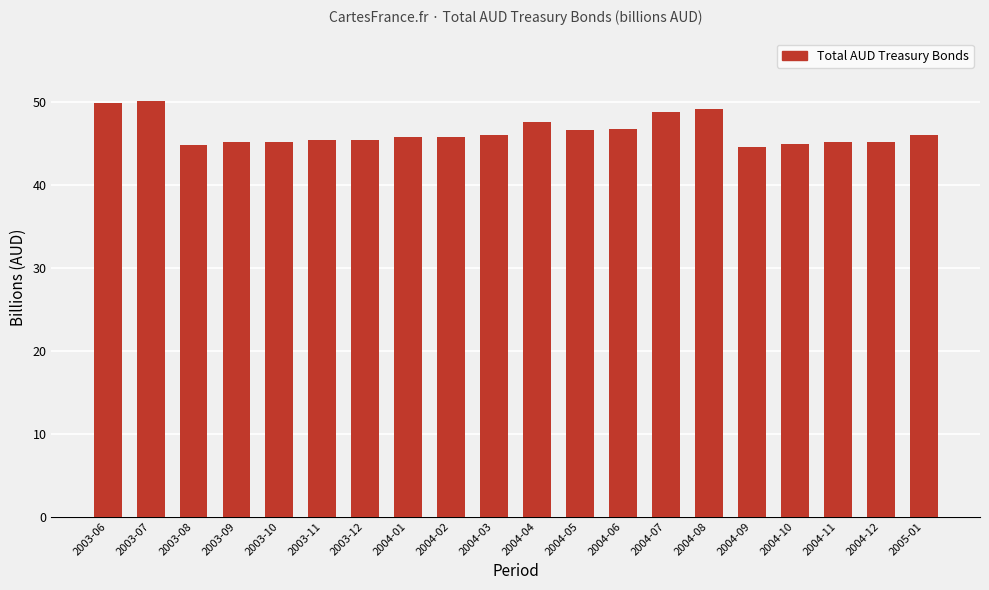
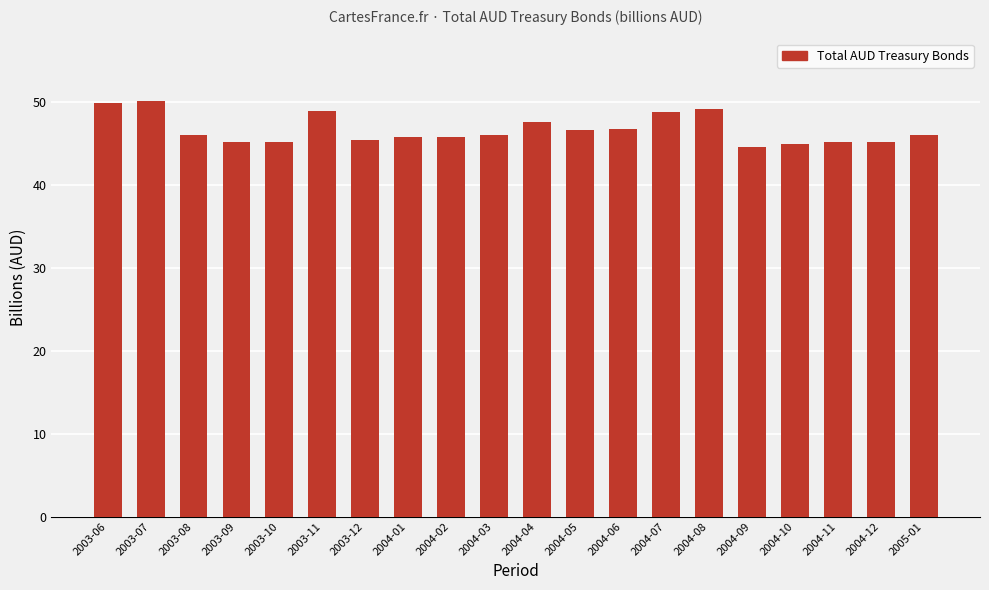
2003-08: 45 -> 46
2003-11: 45 -> 49
